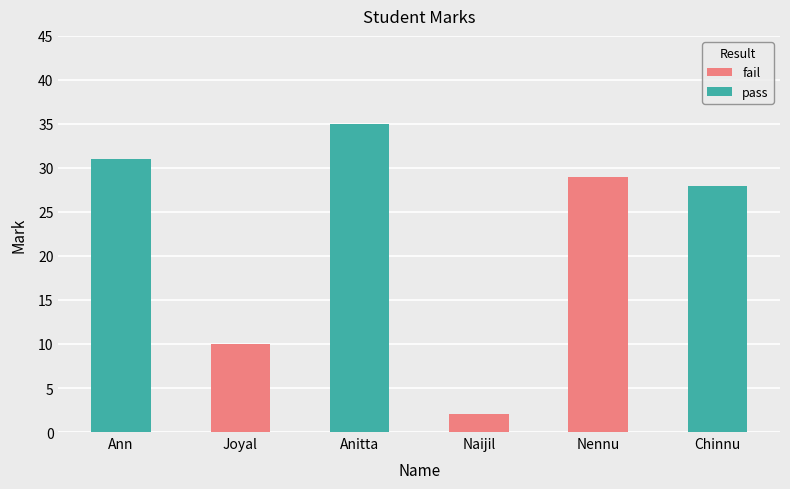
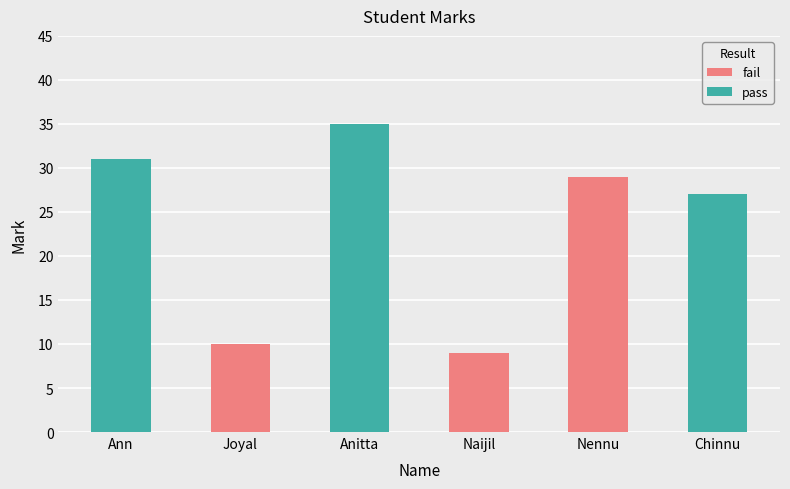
Naijil: 2 -> 9
Chinnu: 28 -> 27
